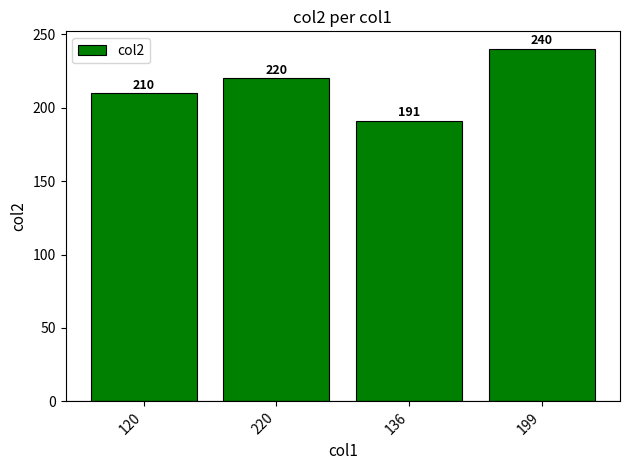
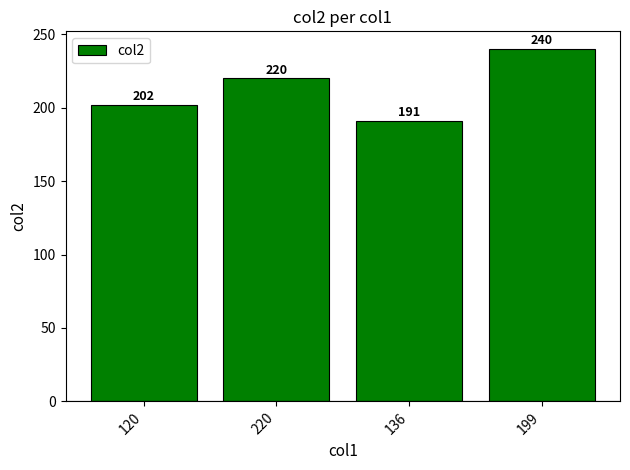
120: 210 -> 202
